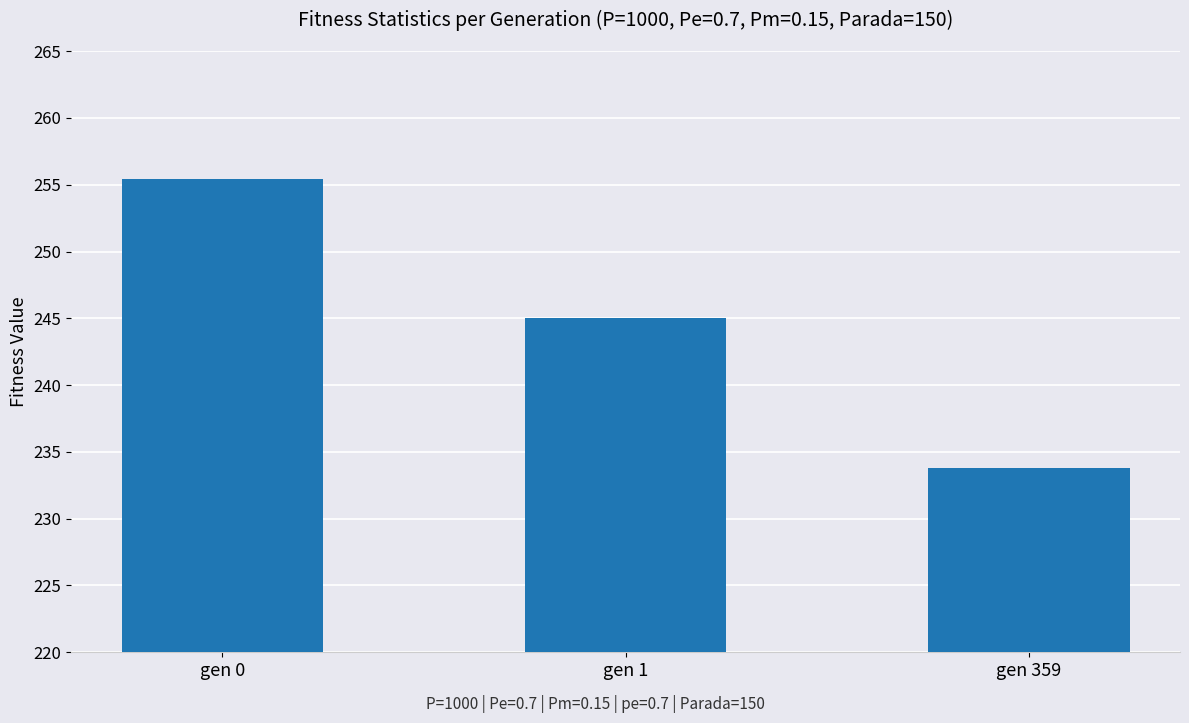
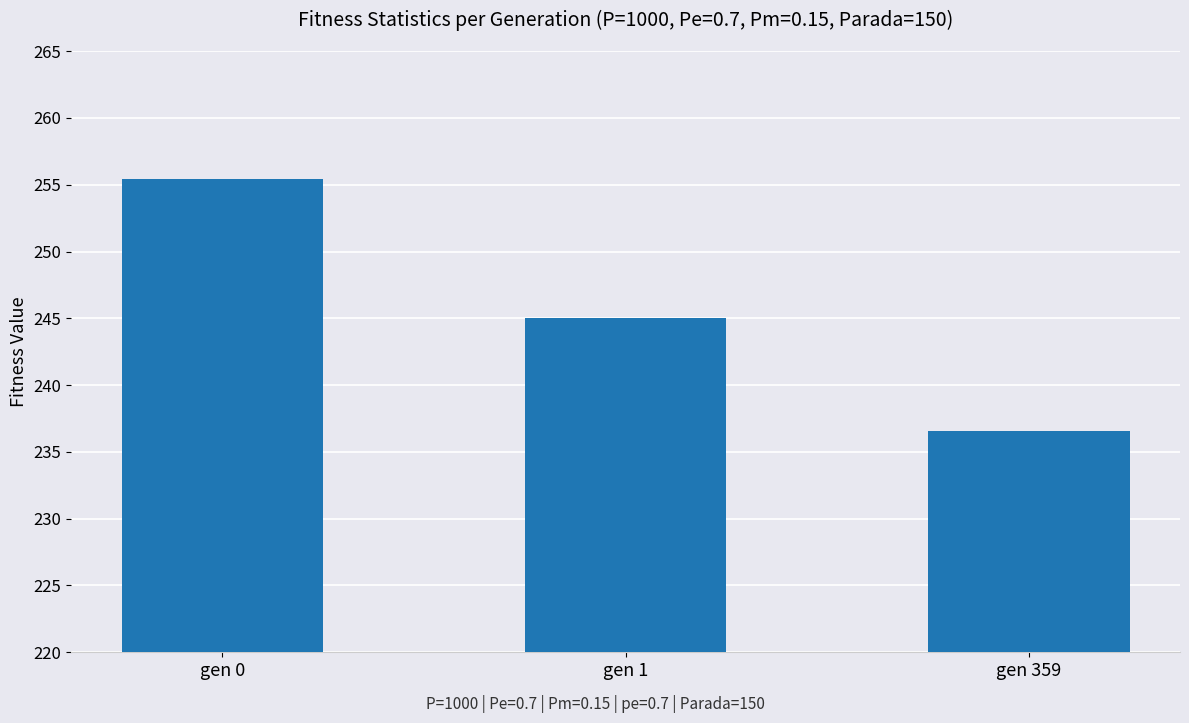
gen 359: 233.8 -> 236.6
